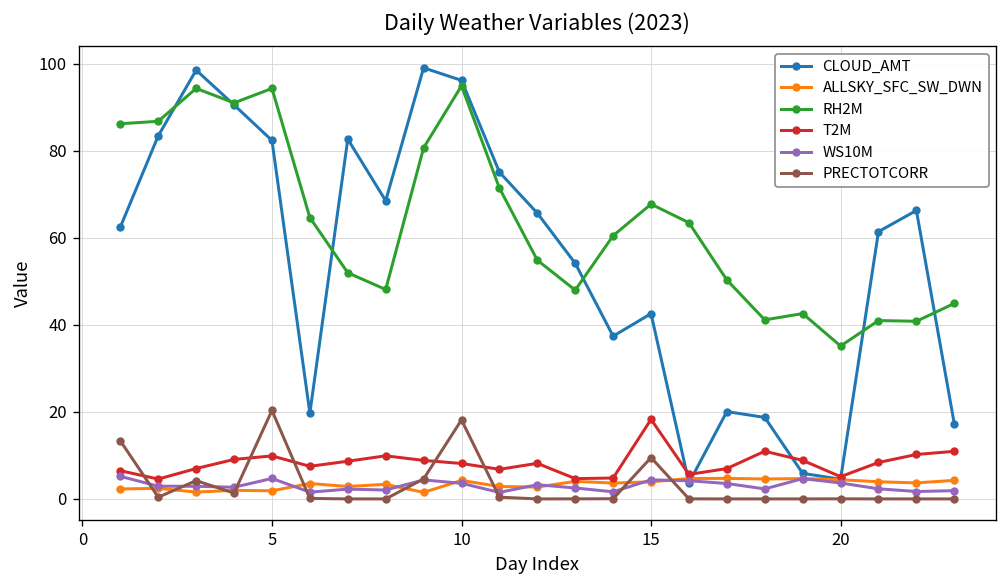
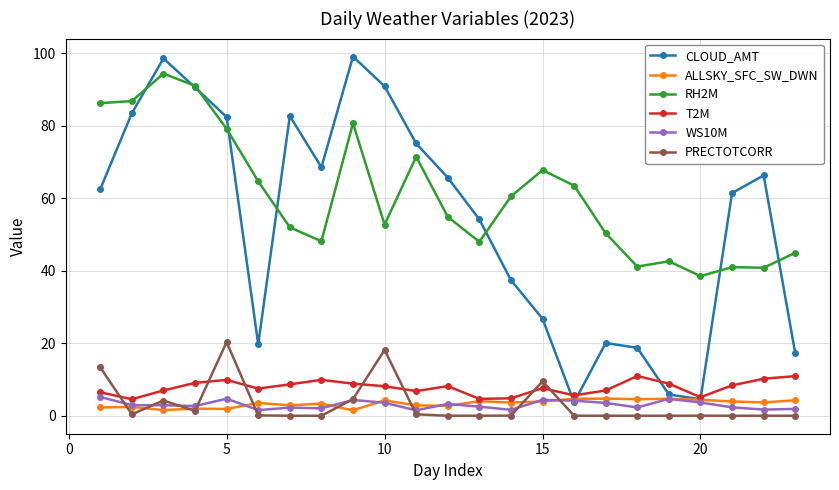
RH2M, 5: 94 -> 79
CLOUD_AMT, 10: 96 -> 91
RH2M, 10: 95 -> 53
CLOUD_AMT, 15: 43 -> 27
T2M, 15: 18 -> 8
RH2M, 20: 35 -> 38
